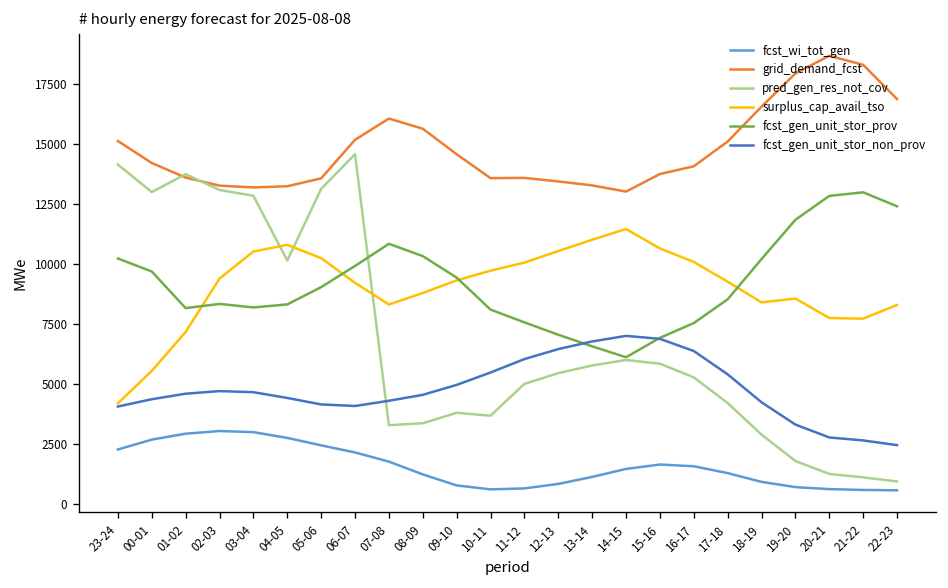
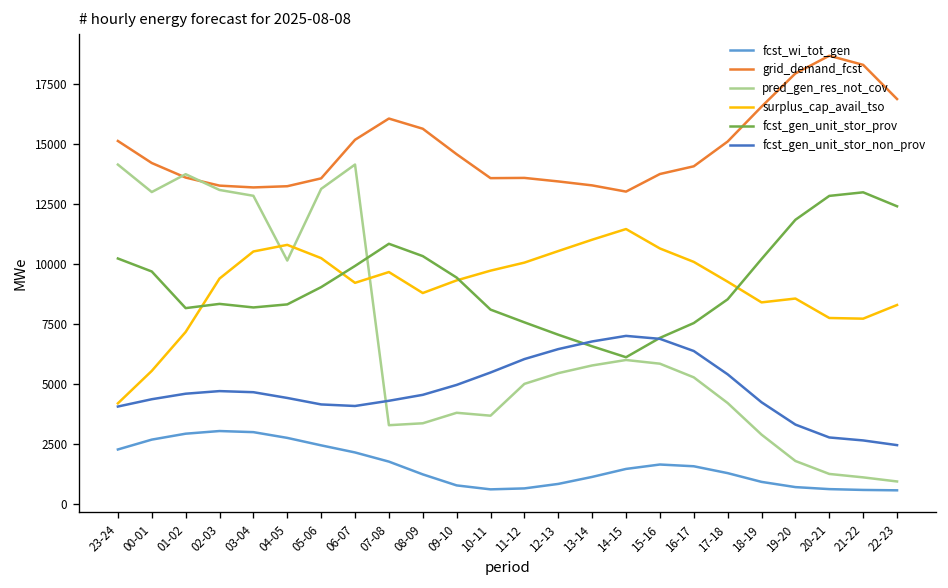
pred_gen_res_not_cov, 06-07: 14600 -> 14200
surplus_cap_avail_tso, 07-08: 8300 -> 9700
